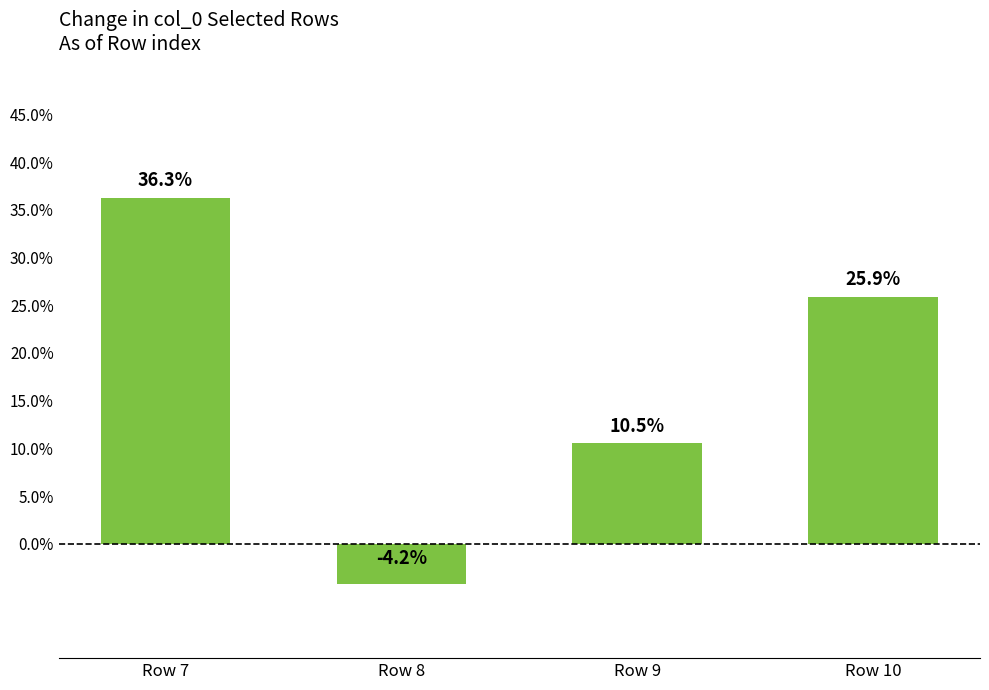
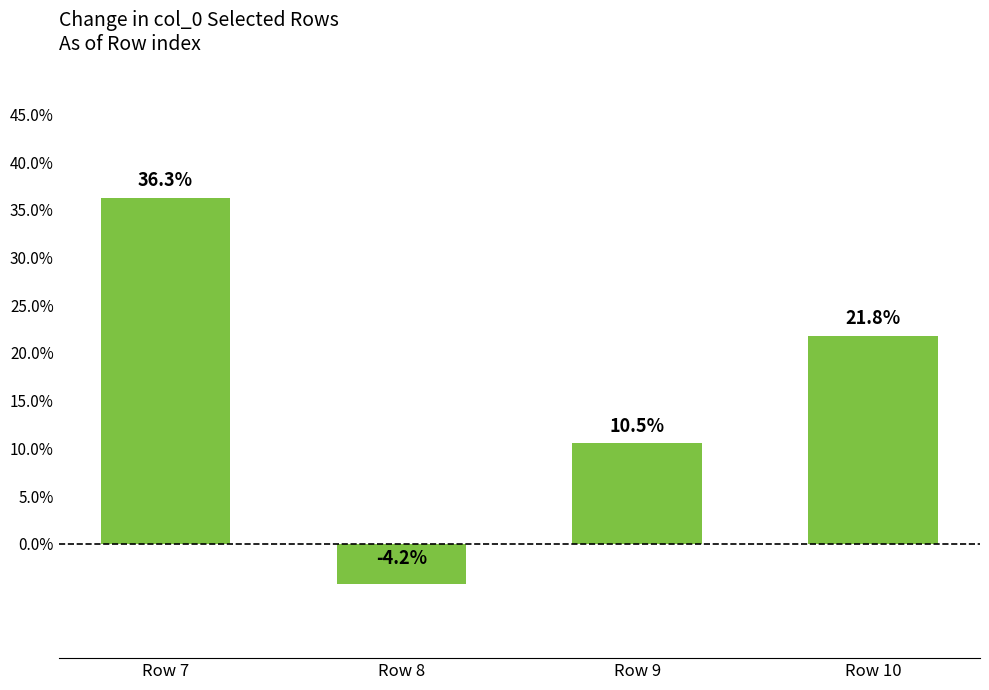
Row 10: 25.9% -> 21.8%
